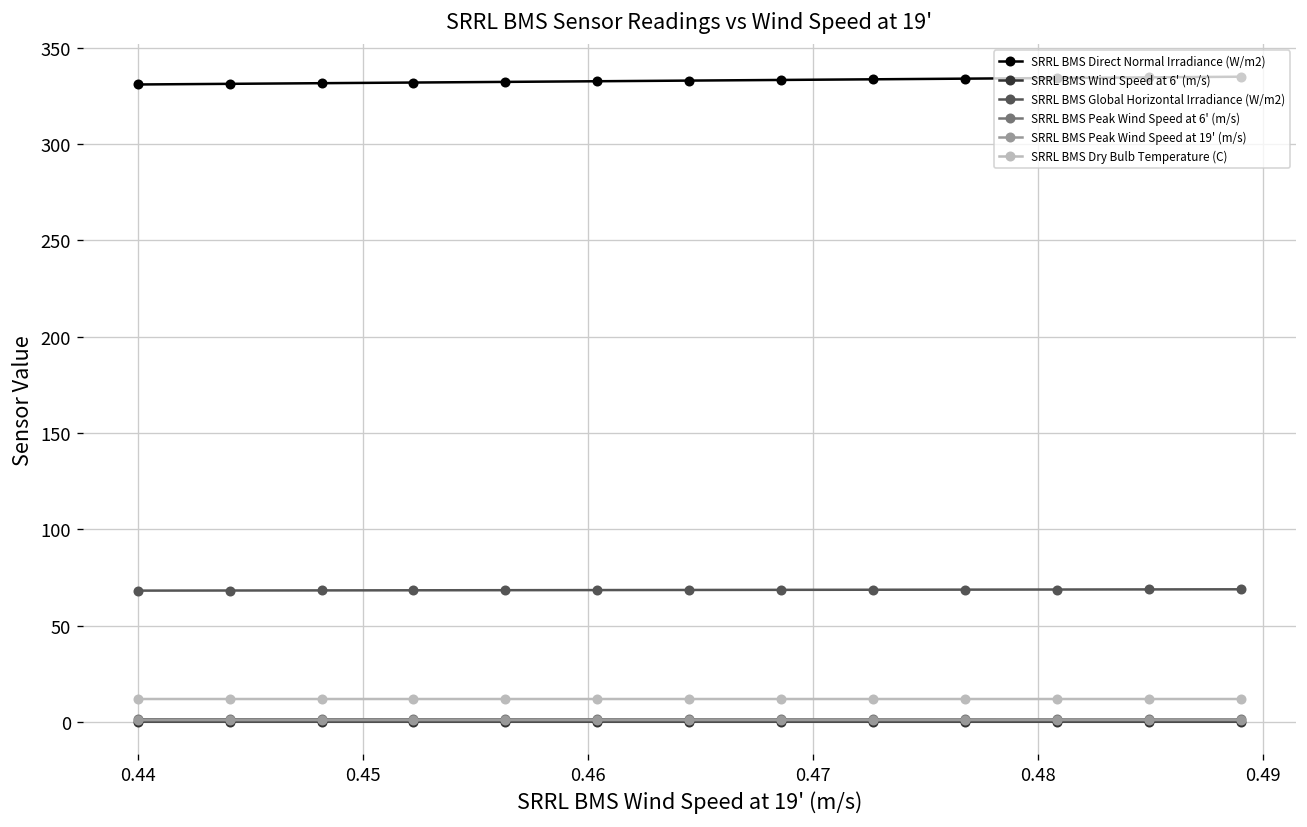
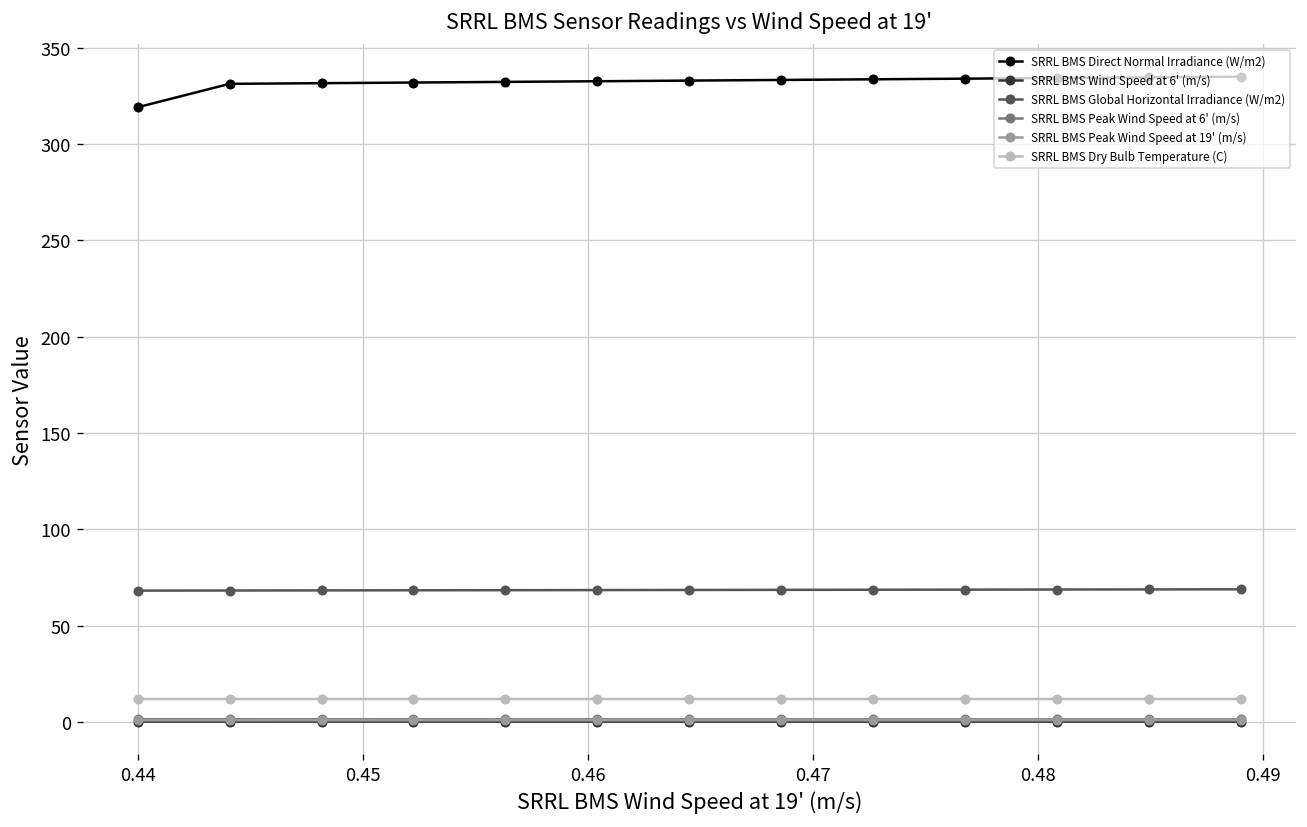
SRRL BMS Direct Normal Irradiance (W/m2), 0.44: 331 -> 319
